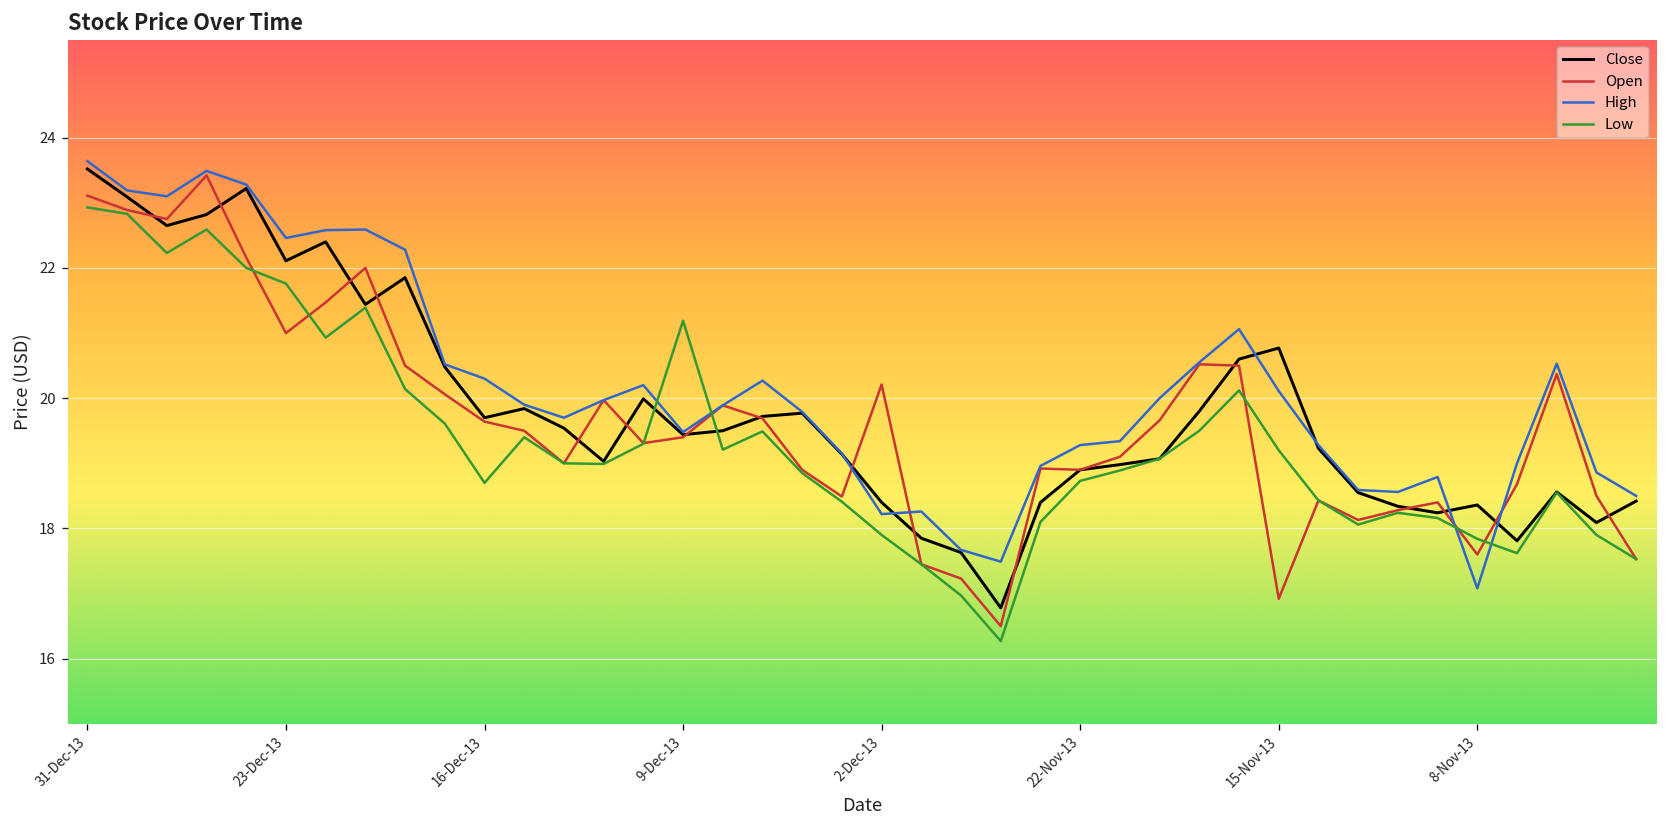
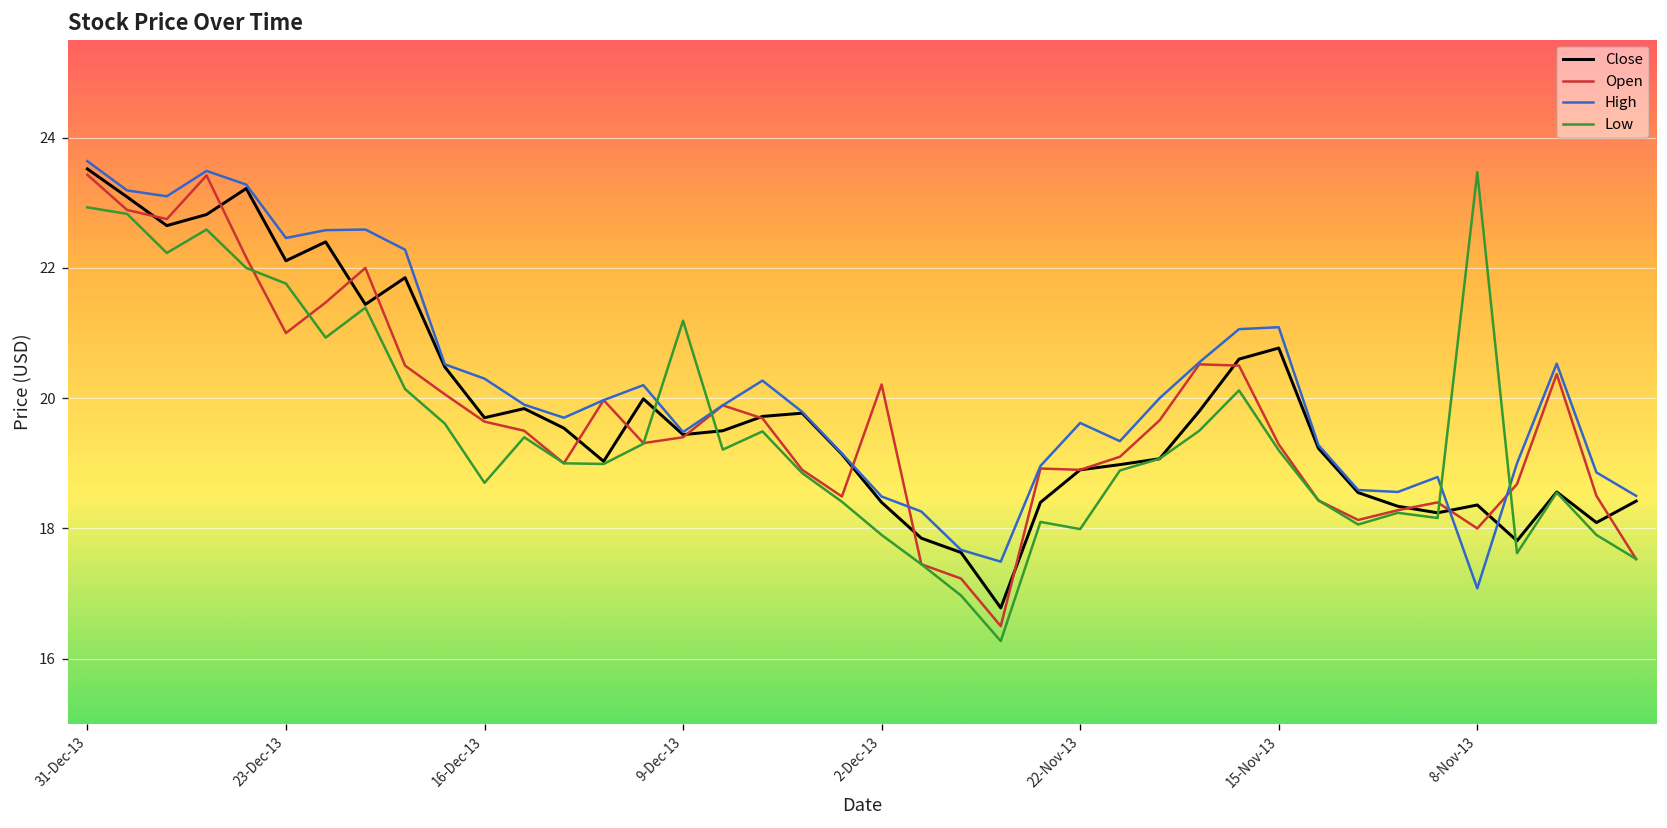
Open, 31-Dec-13: 23.1 -> 23.4
High, 2-Dec-13: 18.2 -> 18.5
High, 22-Nov-13: 19.3 -> 19.6
Low, 22-Nov-13: 18.7 -> 18.0
Open, 15-Nov-13: 16.9 -> 19.3
High, 15-Nov-13: 20.1 -> 21.1
Open, 8-Nov-13: 17.6 -> 18.0
Low, 8-Nov-13: 17.8 -> 23.5
